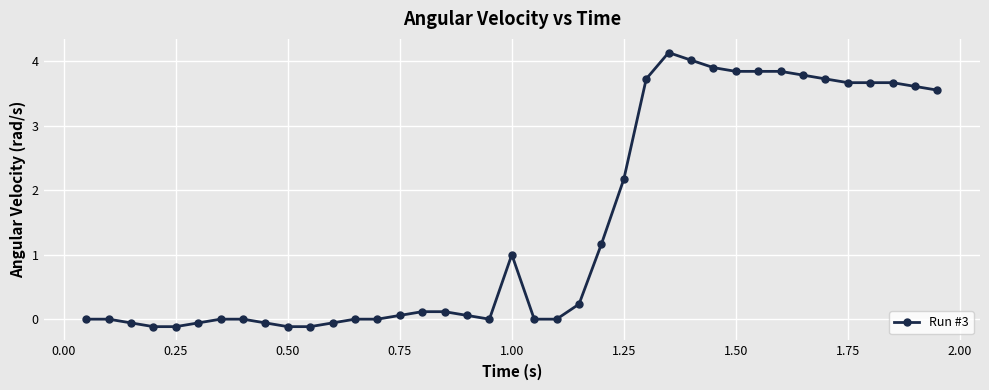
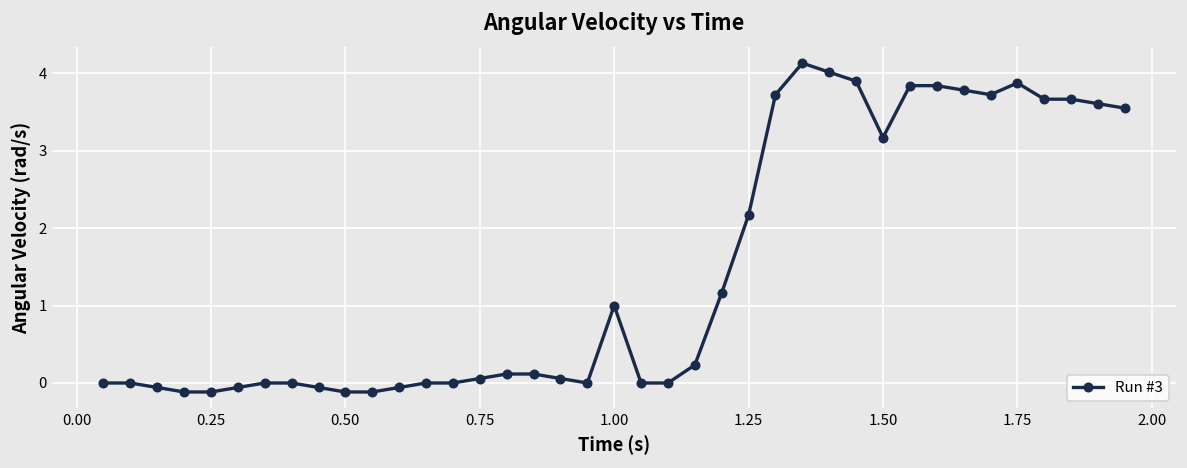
1.50: 3.8 -> 3.2
1.75: 3.7 -> 3.9
